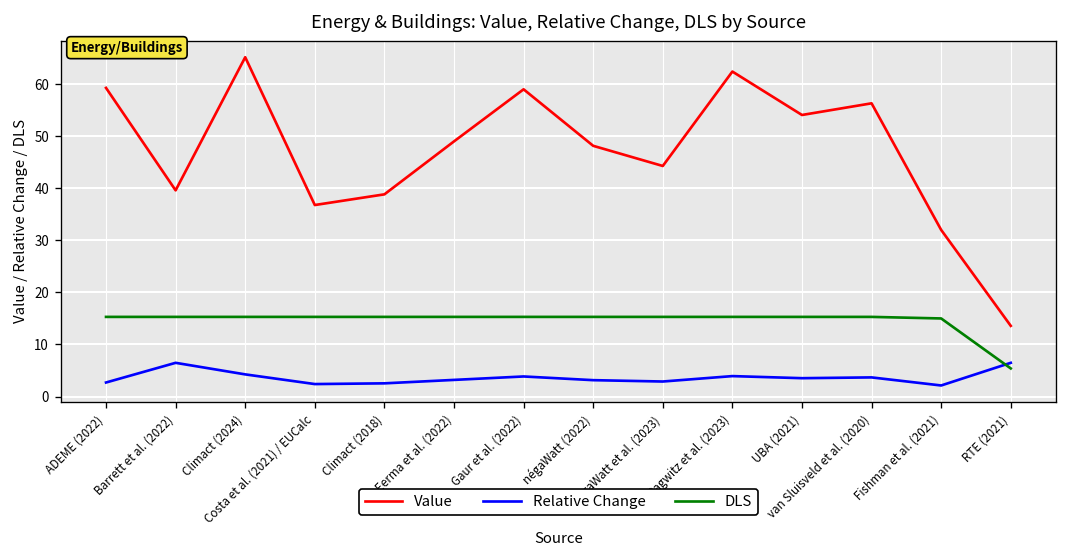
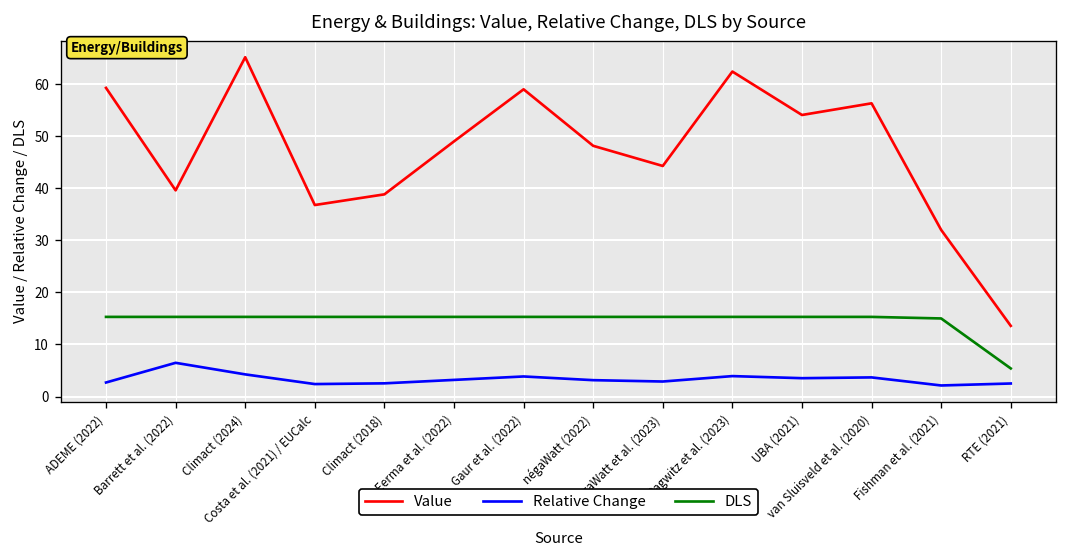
Relative Change, RTE (2021): 6 -> 3
